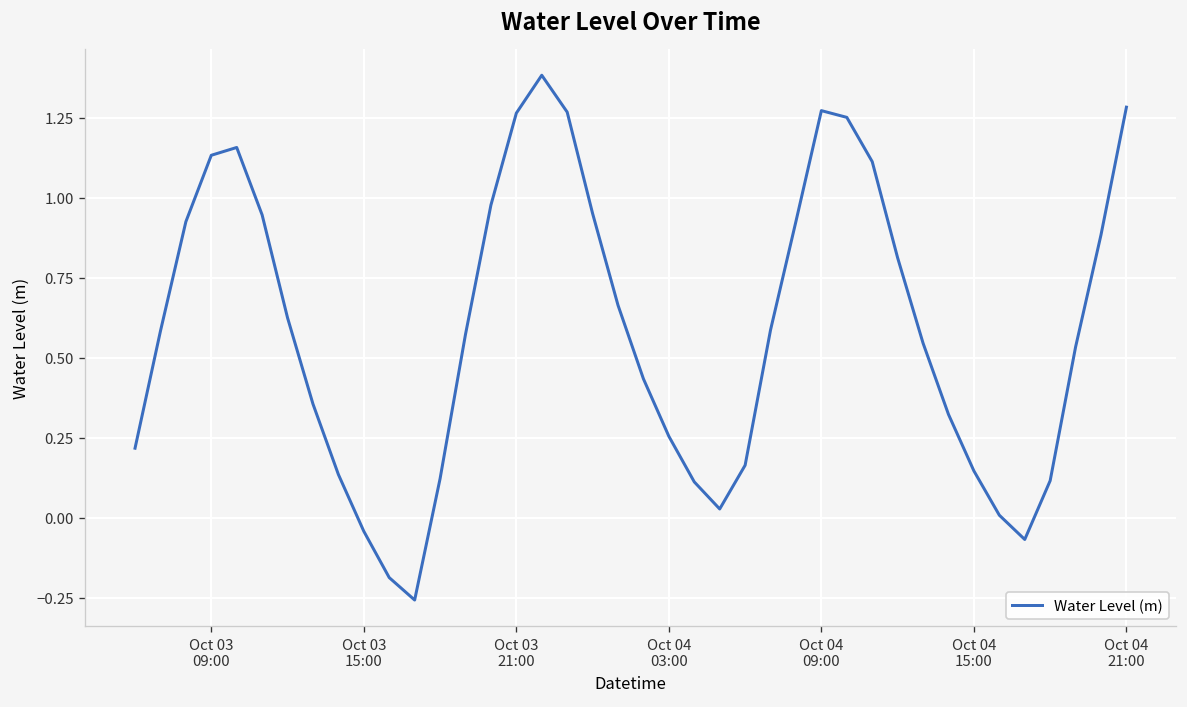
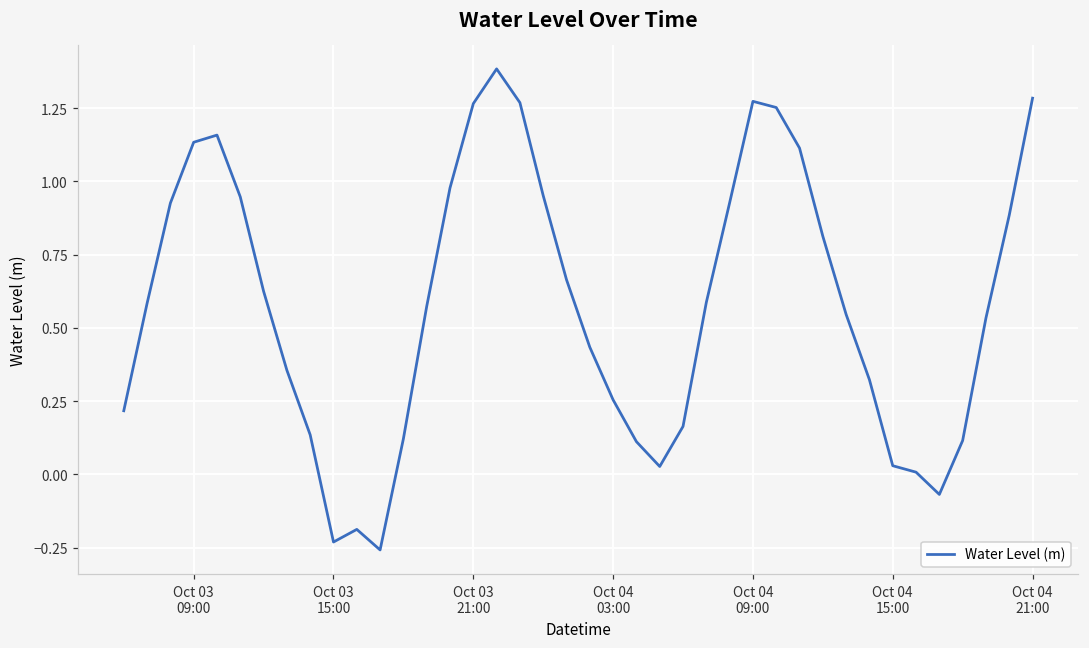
Oct 03 15:00: -0.04 -> -0.23
Oct 04 15:00: 0.15 -> 0.03
